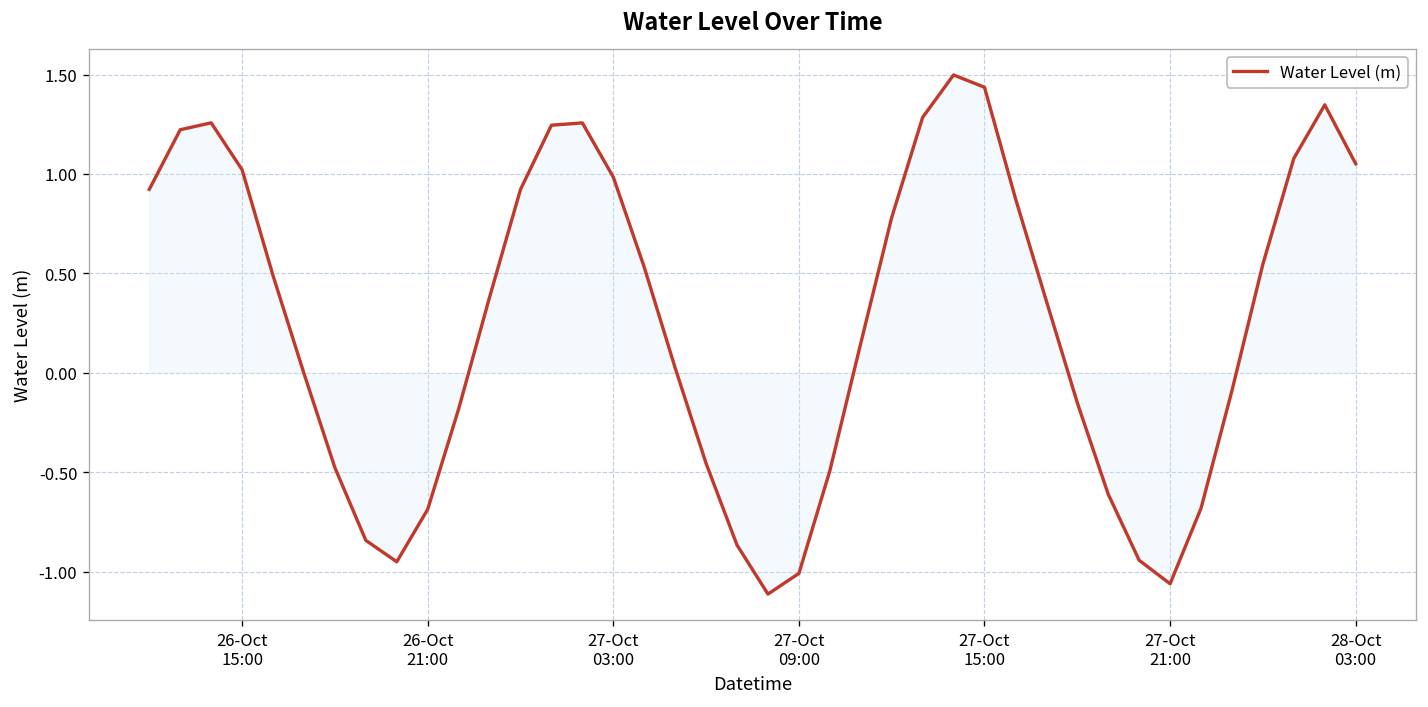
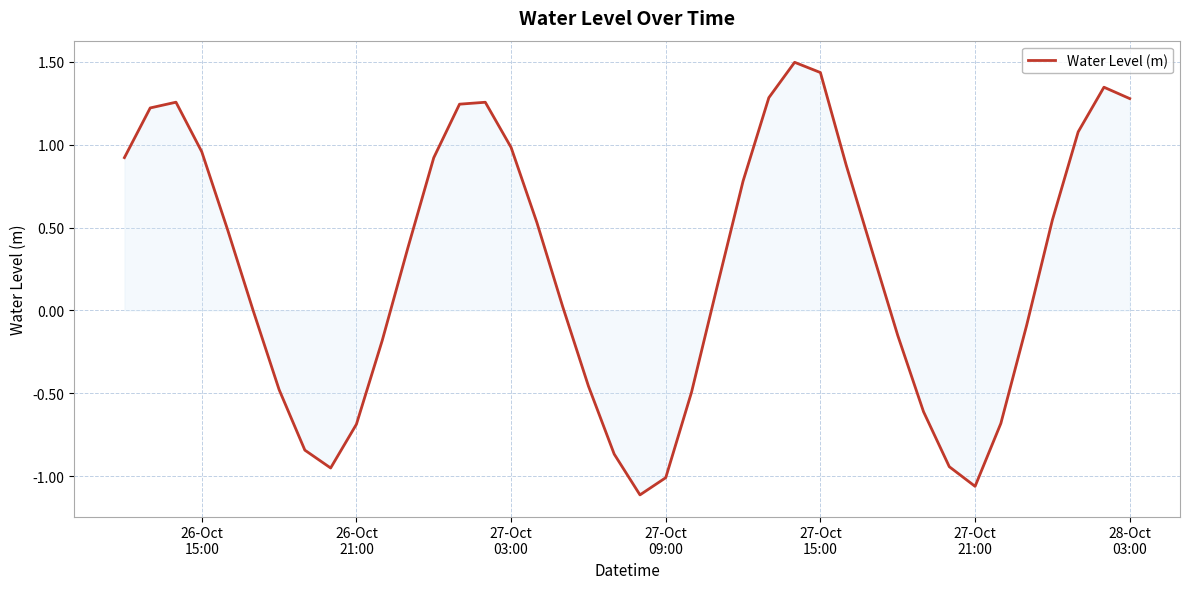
Water Level (m), 26-Oct 15:00: 1.02 -> 0.96
Water Level (m), 28-Oct 03:00: 1.05 -> 1.28
